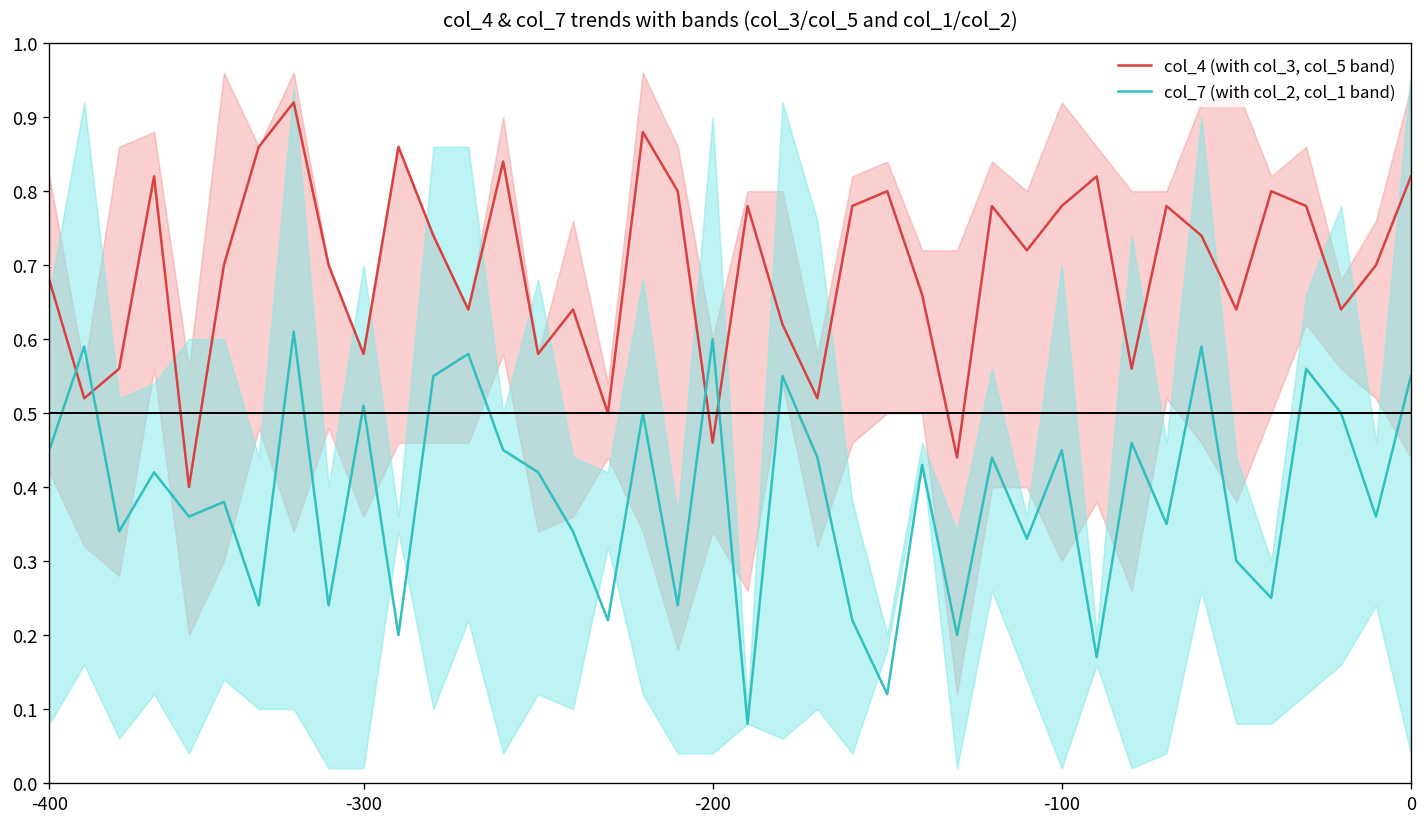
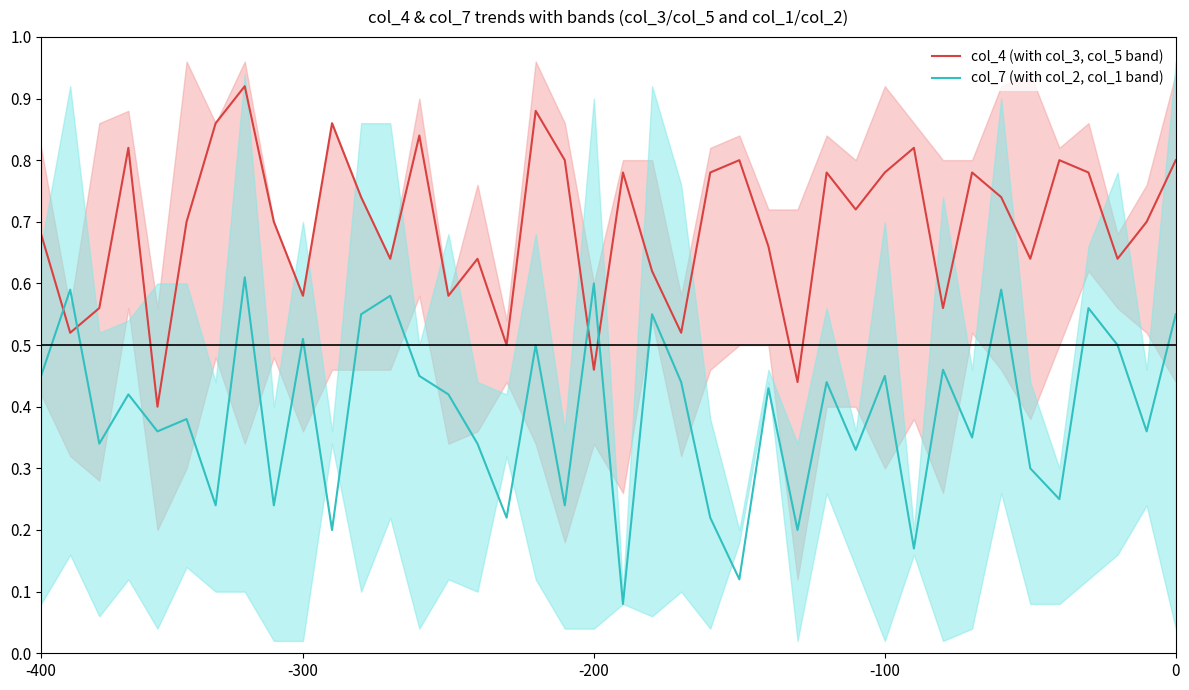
col_4 (with col_3, col_5 band), 0: 0.82 -> 0.80
